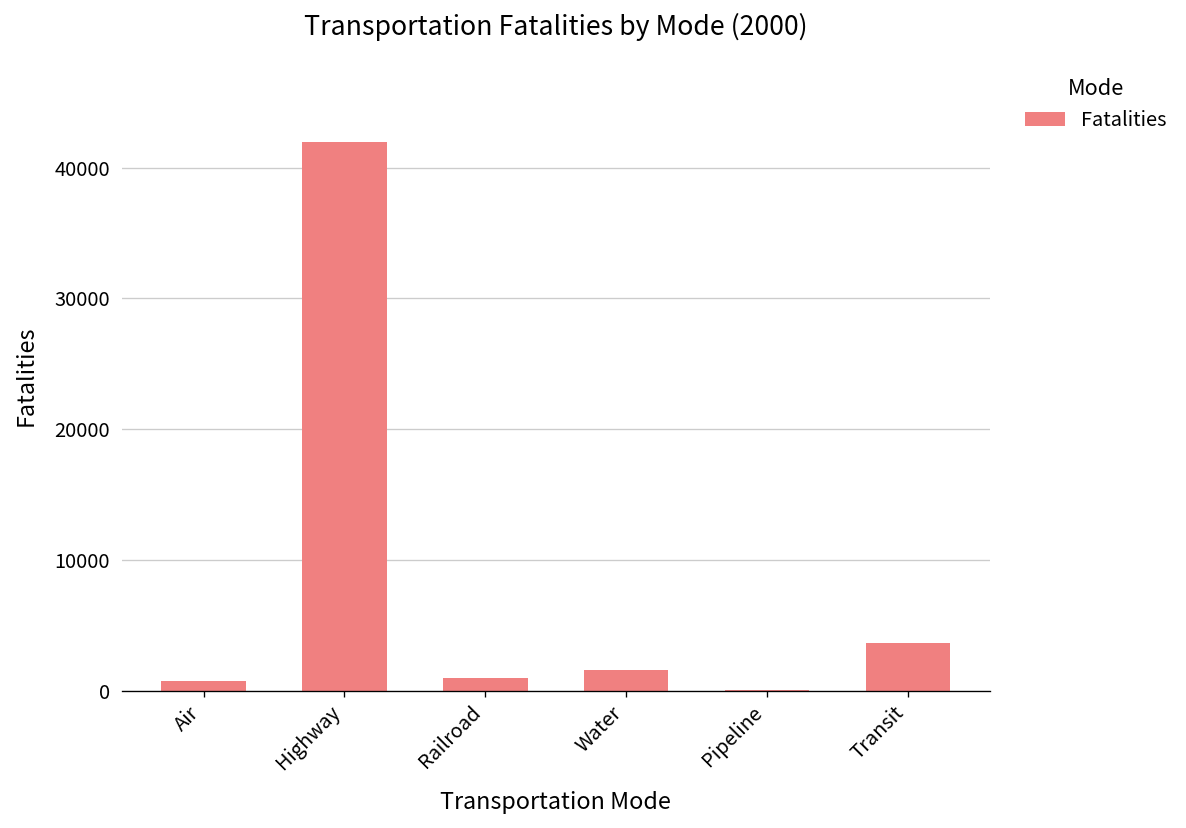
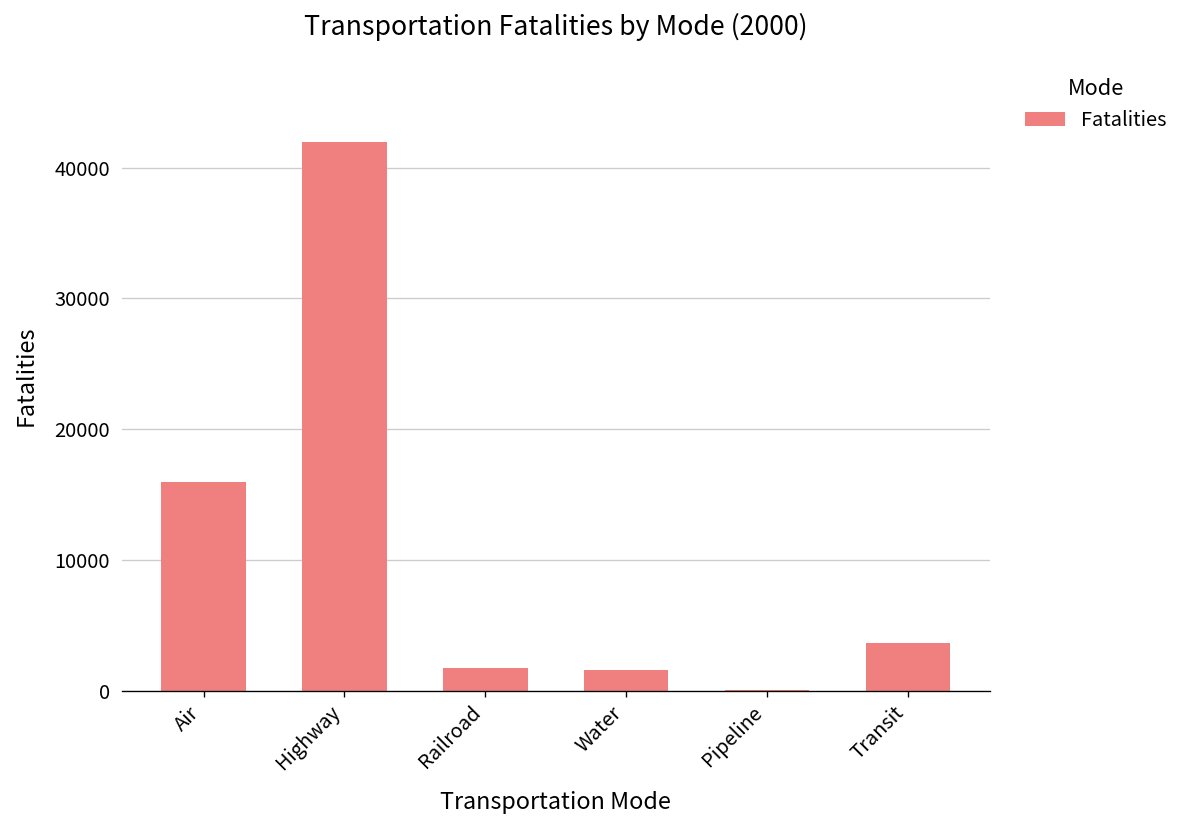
Air: 800 -> 16000
Railroad: 900 -> 1700
